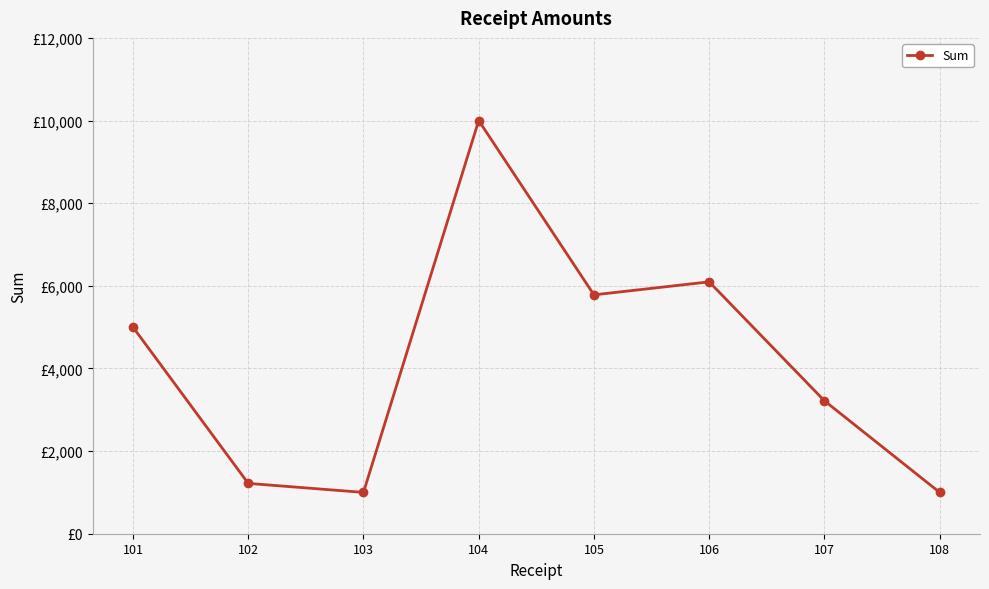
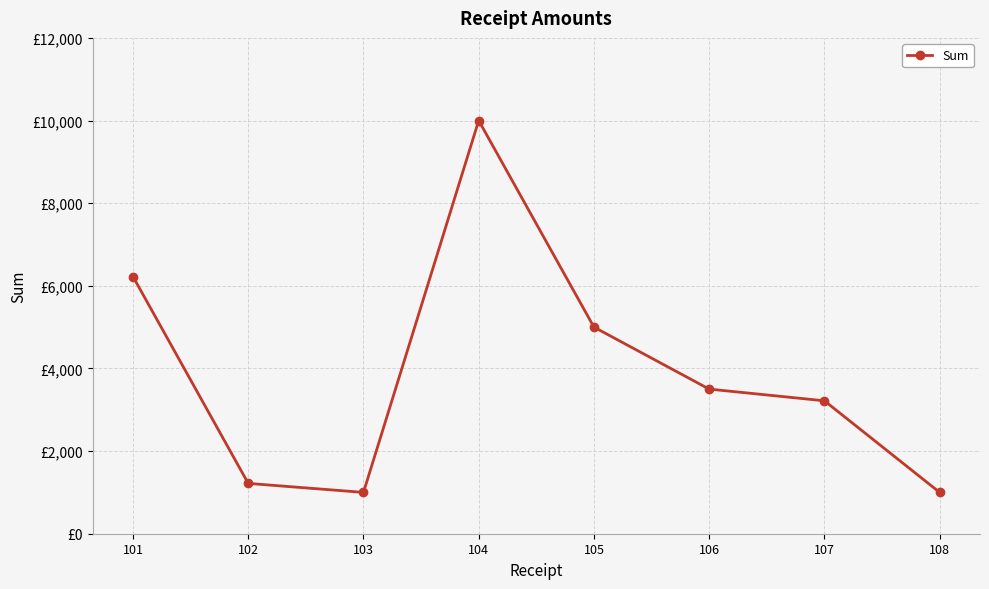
101: £5,000 -> £6,200
105: £5,800 -> £5,000
106: £6,100 -> £3,500
